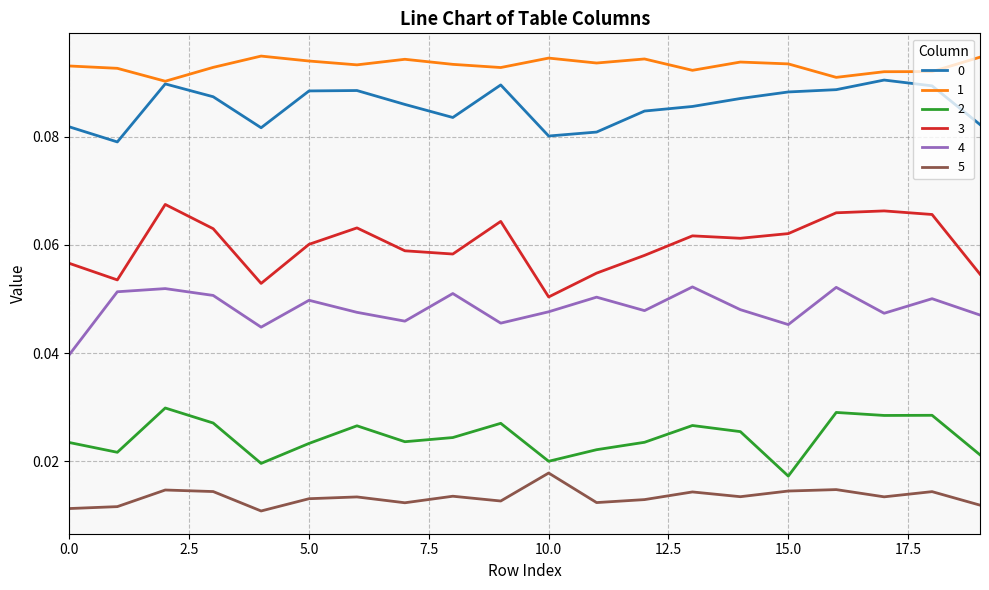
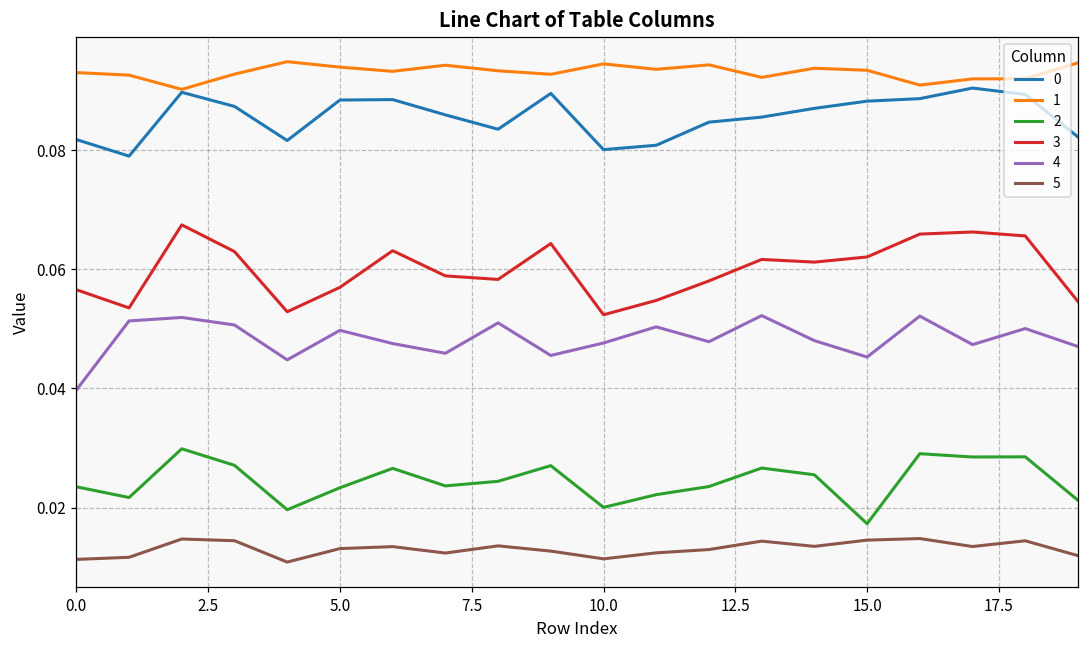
3, 5.0: 0.060 -> 0.057
3, 10.0: 0.050 -> 0.052
5, 10.0: 0.018 -> 0.011
